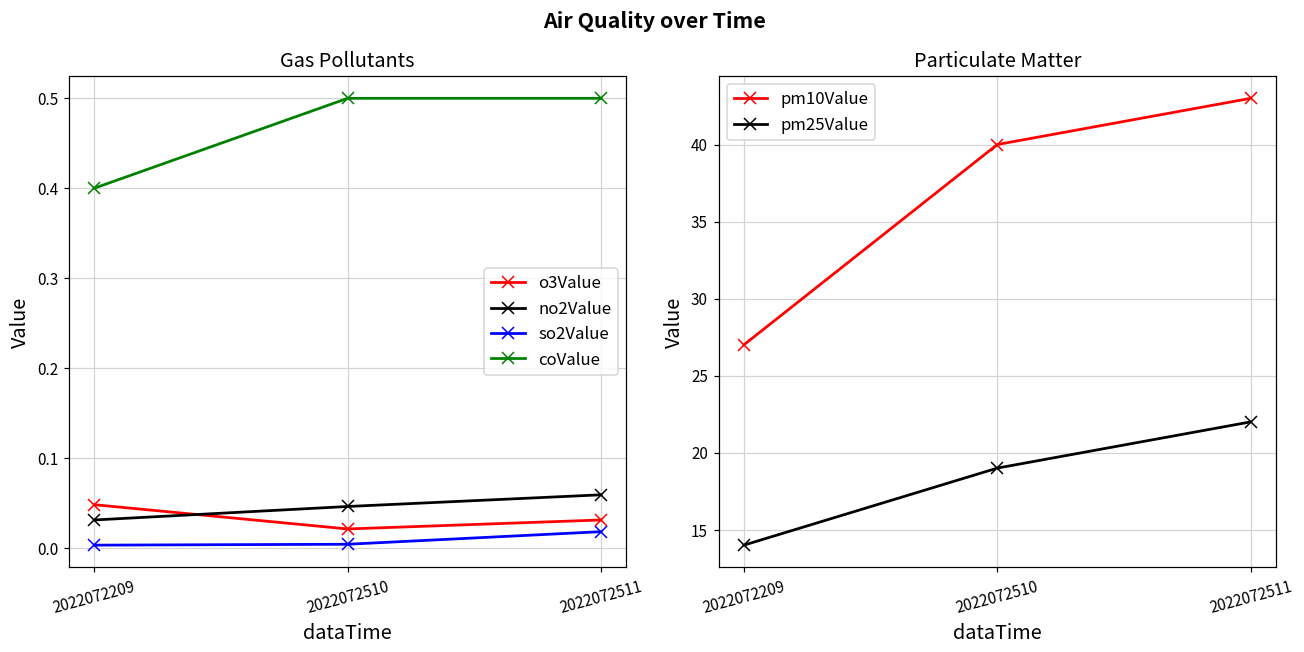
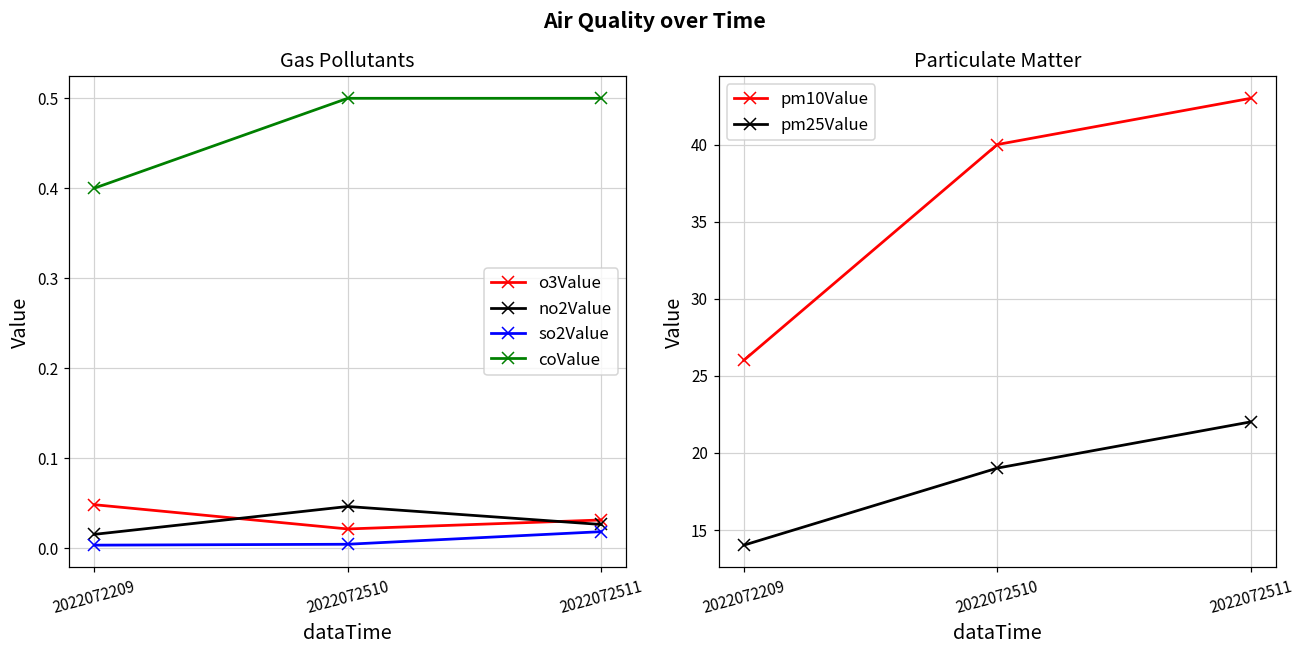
Gas Pollutants, no2Value, 2022072209: 0.03 -> 0.02
Gas Pollutants, no2Value, 2022072511: 0.06 -> 0.03
Particulate Matter, pm10Value, 2022072209: 27 -> 26
